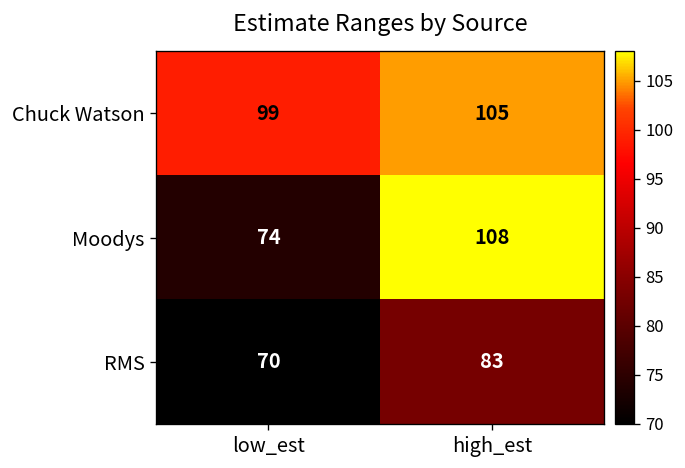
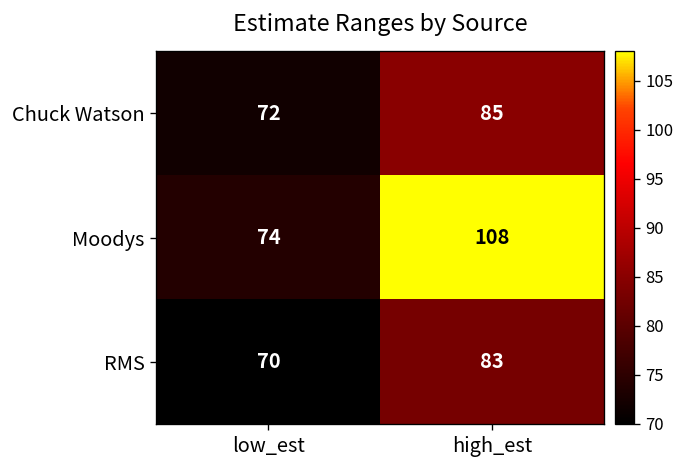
Chuck Watson, low_est: 99 -> 72
Chuck Watson, high_est: 105 -> 85
